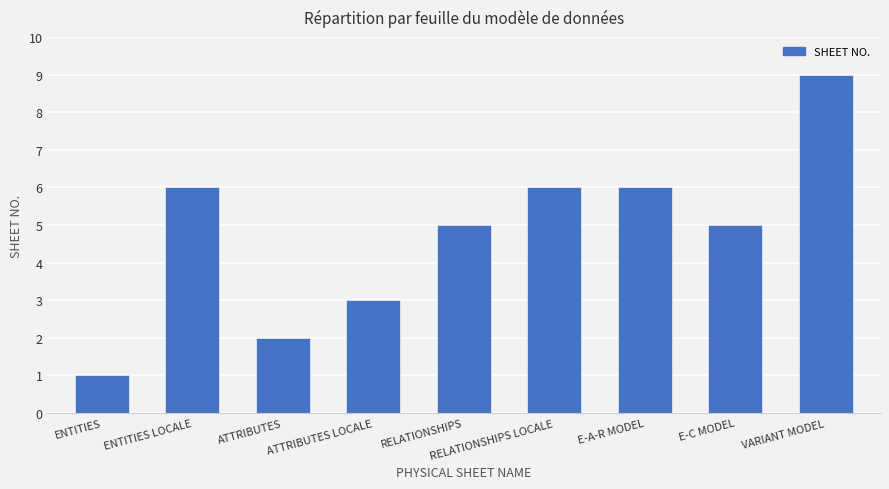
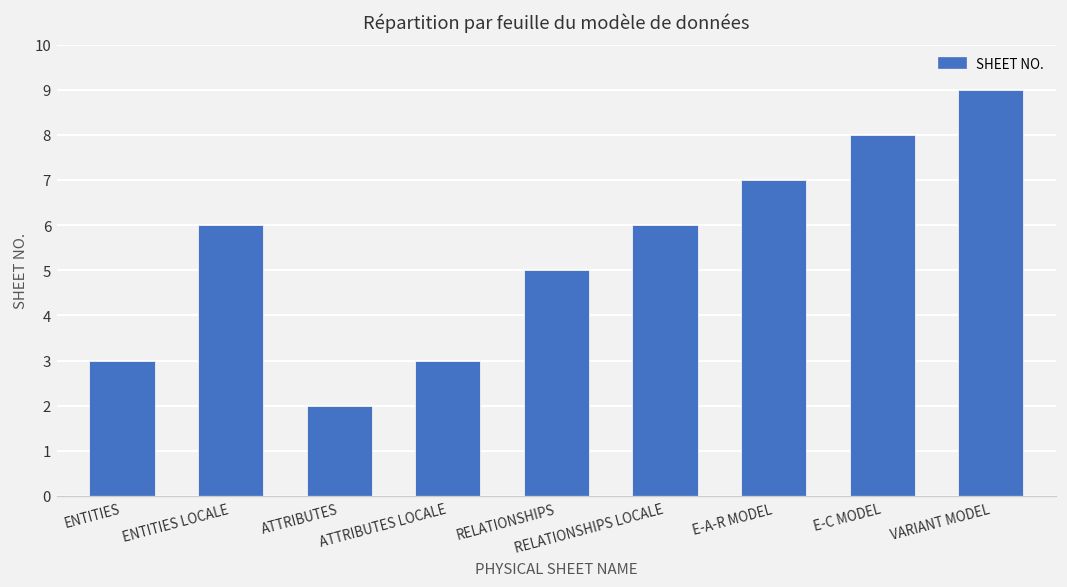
ENTITIES: 1 -> 3
E-A-R MODEL: 6 -> 7
E-C MODEL: 5 -> 8
